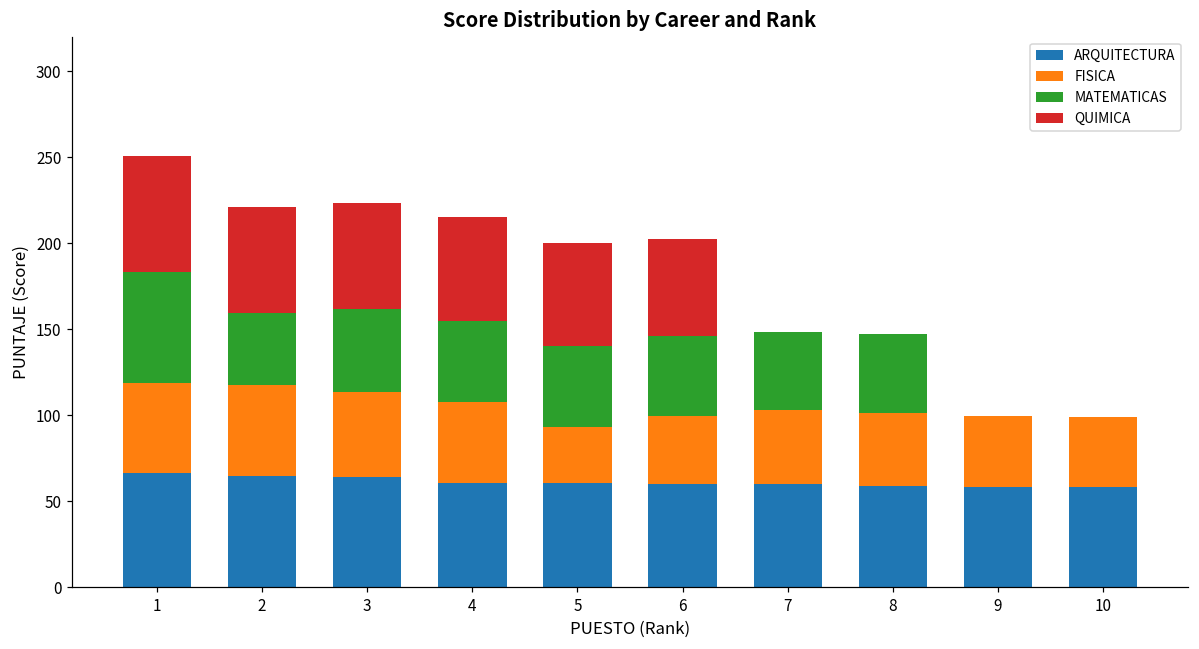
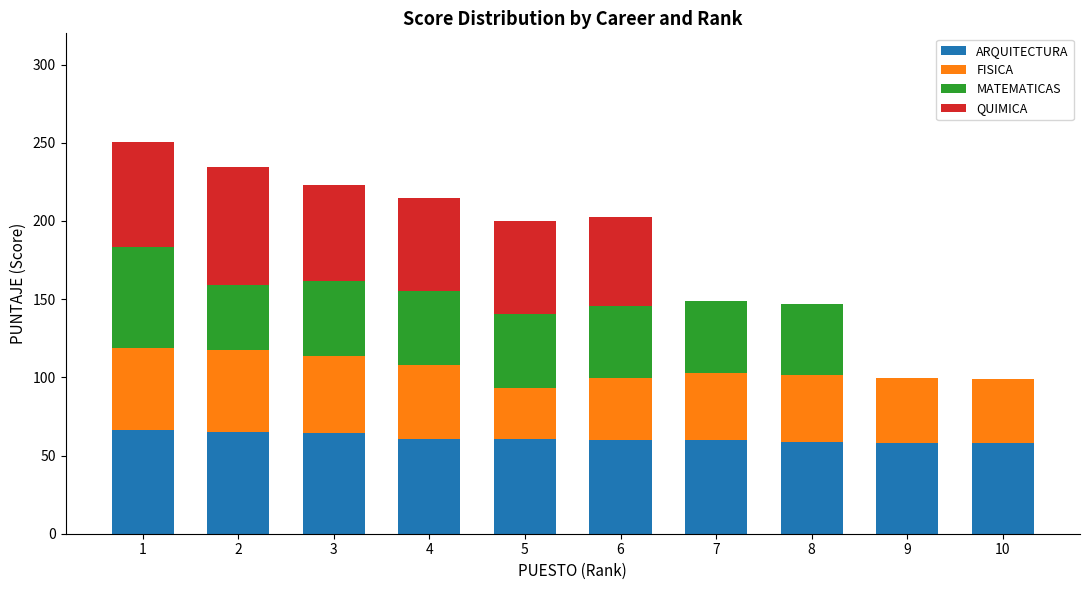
QUIMICA, 2: 62 -> 75
